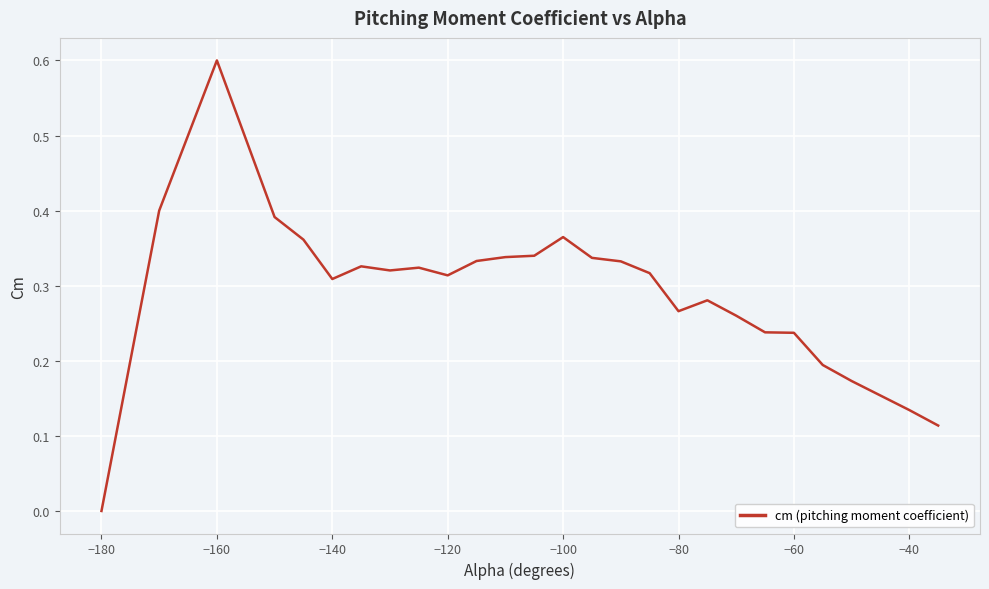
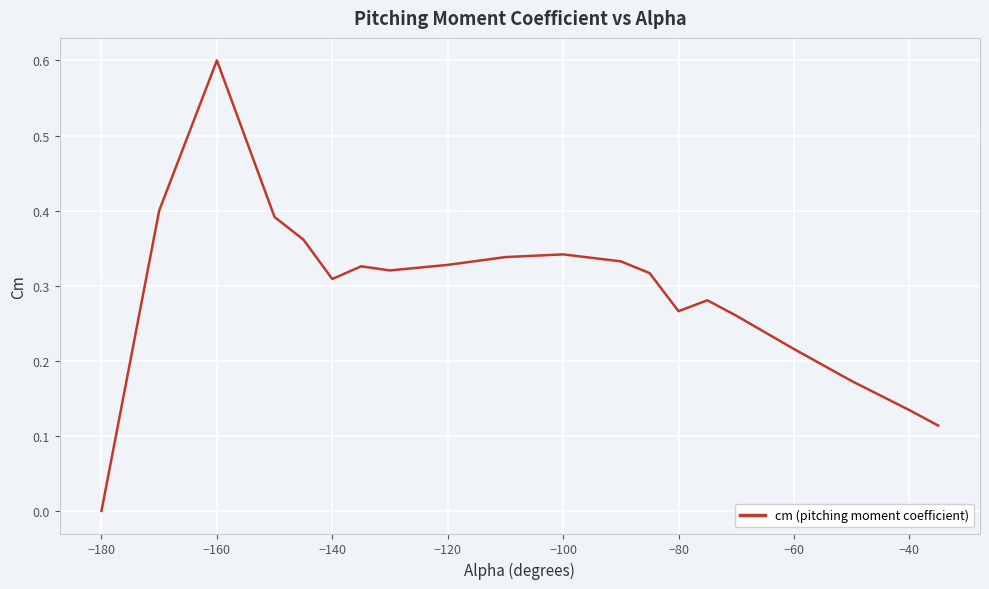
−120: 0.31 -> 0.33
−100: 0.36 -> 0.34
−60: 0.24 -> 0.22
